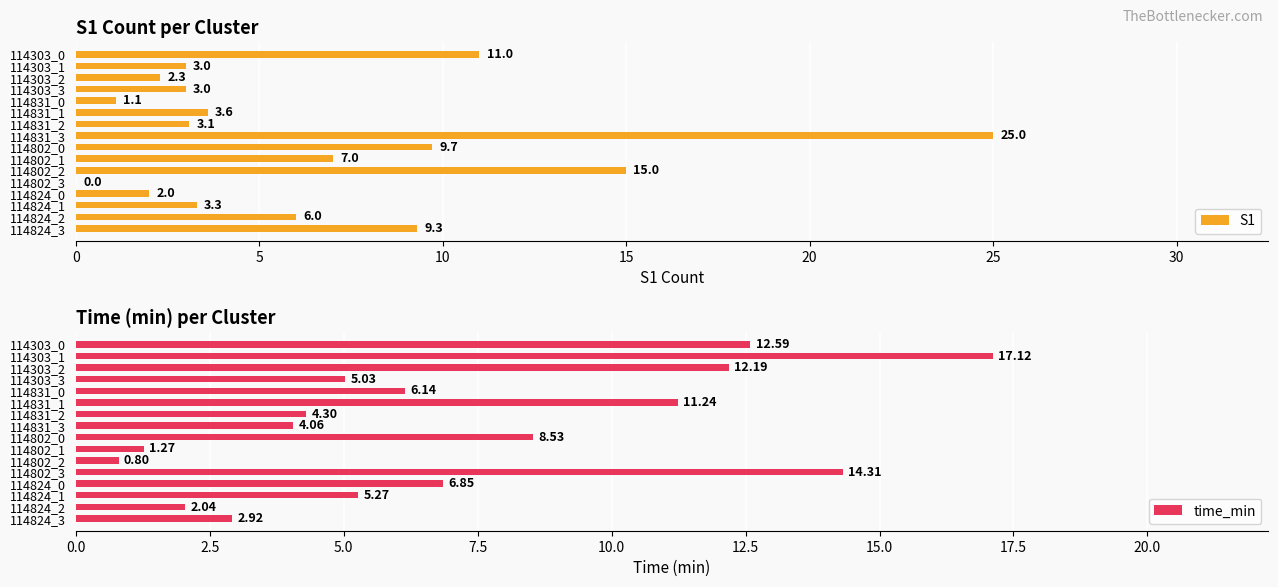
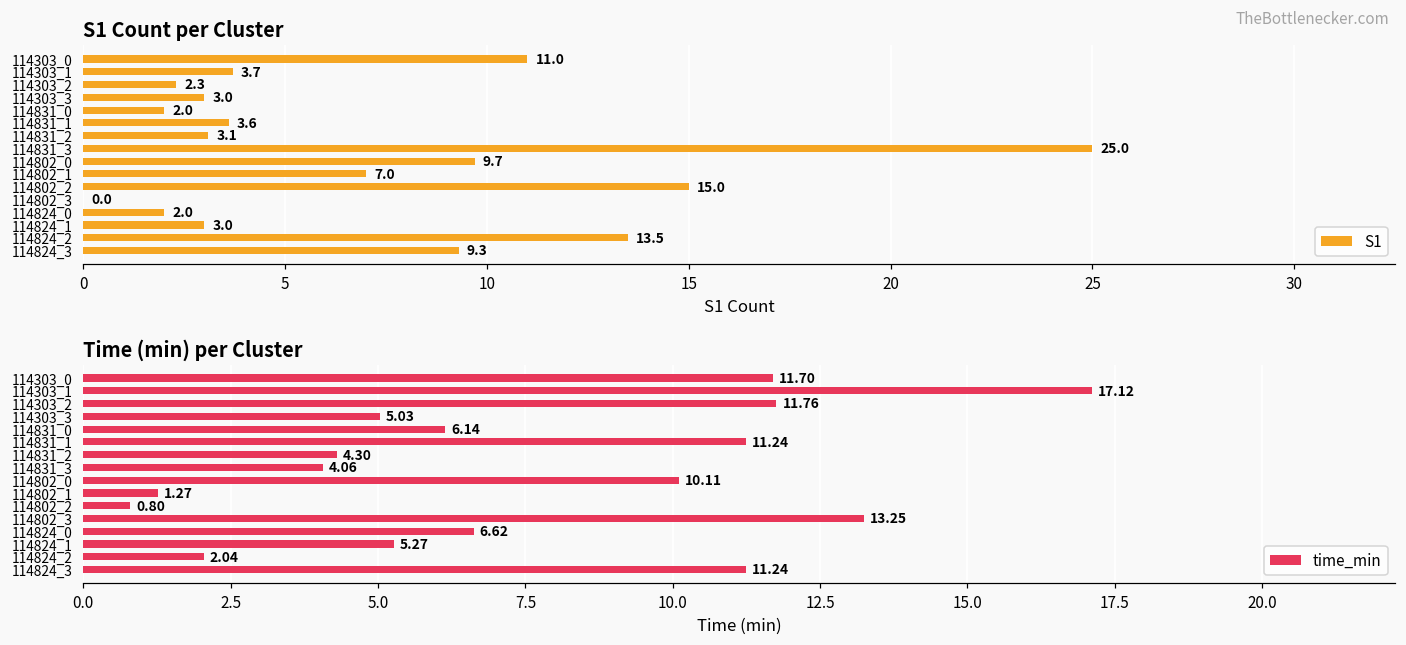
S1 Count per Cluster, 114303_1: 3.0 -> 3.7
S1 Count per Cluster, 114831_0: 1.1 -> 2.0
S1 Count per Cluster, 114824_1: 3.3 -> 3.0
S1 Count per Cluster, 114824_2: 6.0 -> 13.5
Time (min) per Cluster, 114303_0: 12.59 -> 11.70
Time (min) per Cluster, 114303_2: 12.19 -> 11.76
Time (min) per Cluster, 114802_0: 8.53 -> 10.11
Time (min) per Cluster, 114802_3: 14.31 -> 13.25
Time (min) per Cluster, 114824_0: 6.85 -> 6.62
Time (min) per Cluster, 114824_3: 2.92 -> 11.24
